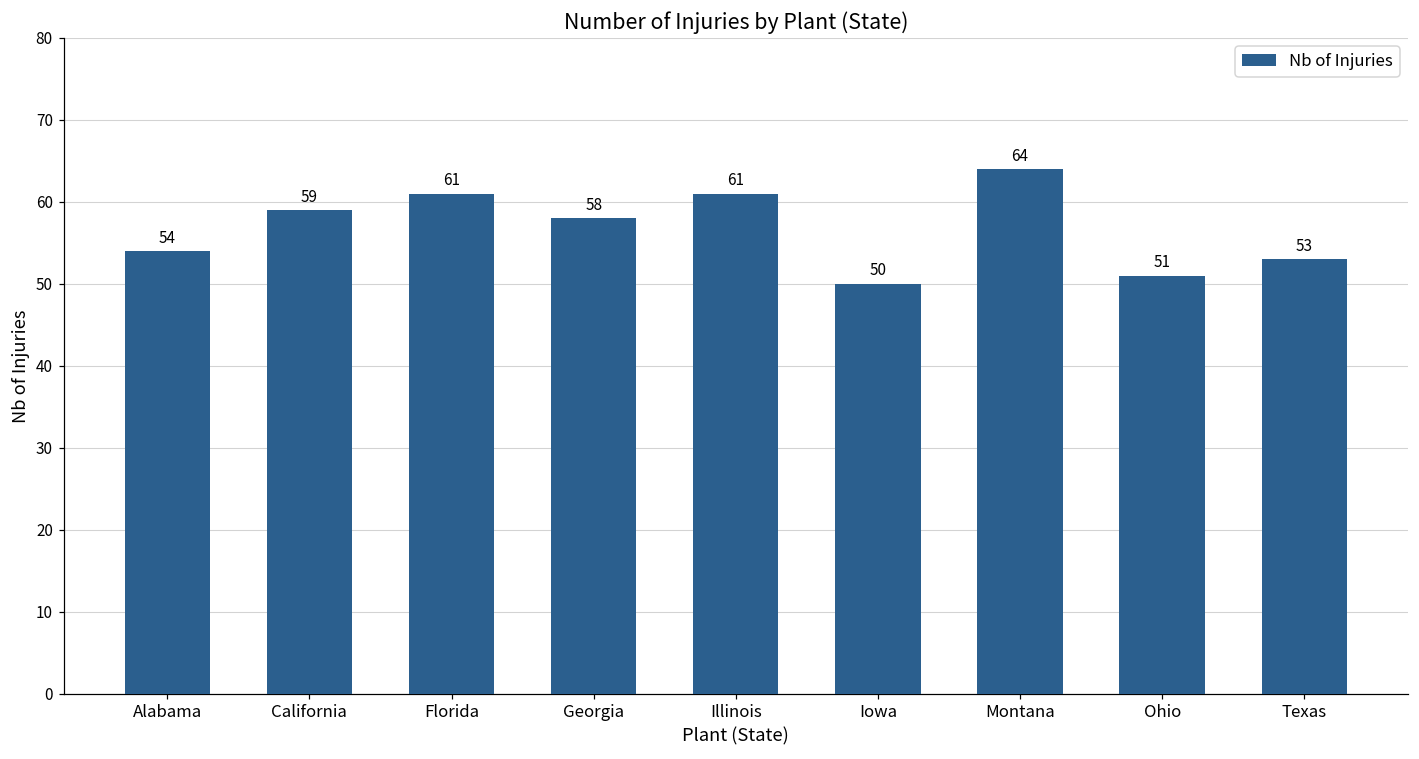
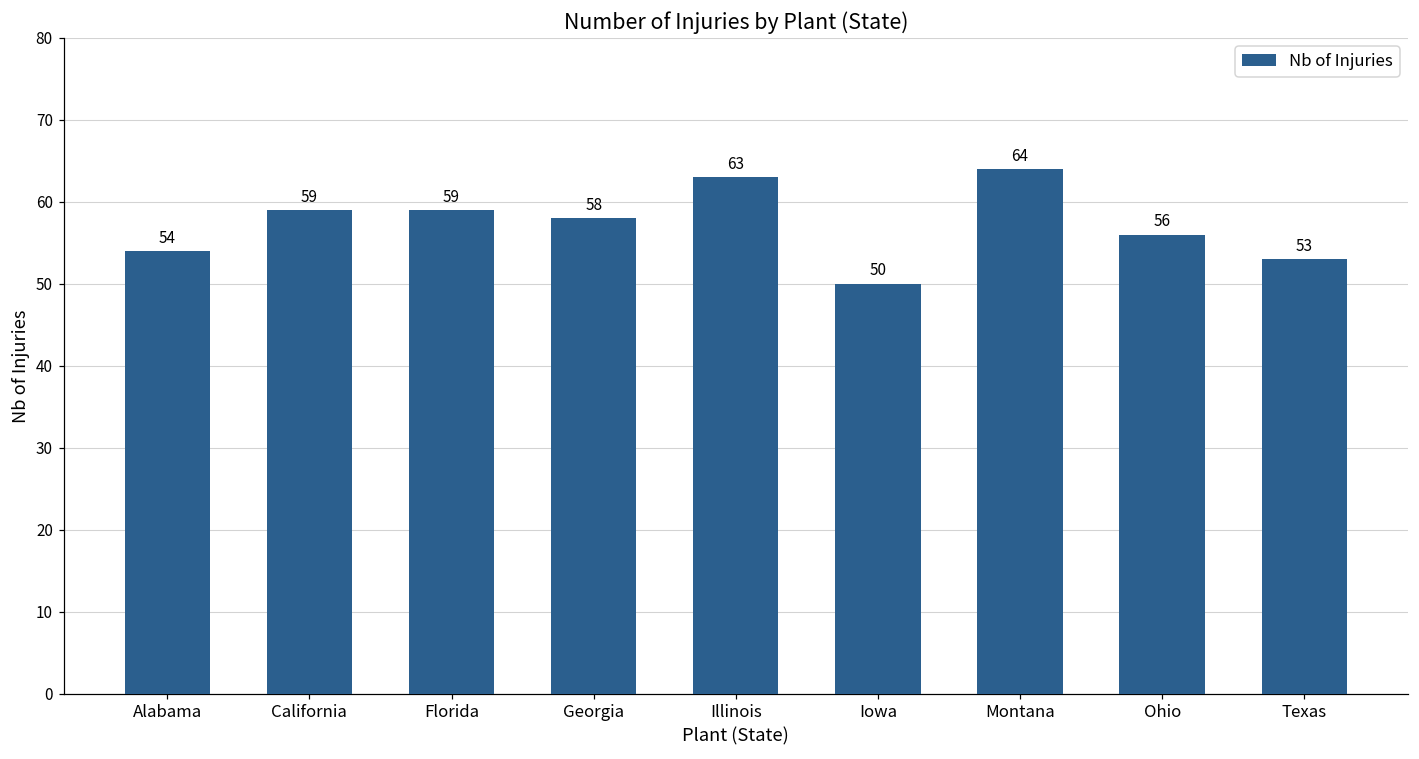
Florida: 61 -> 59
Illinois: 61 -> 63
Ohio: 51 -> 56
